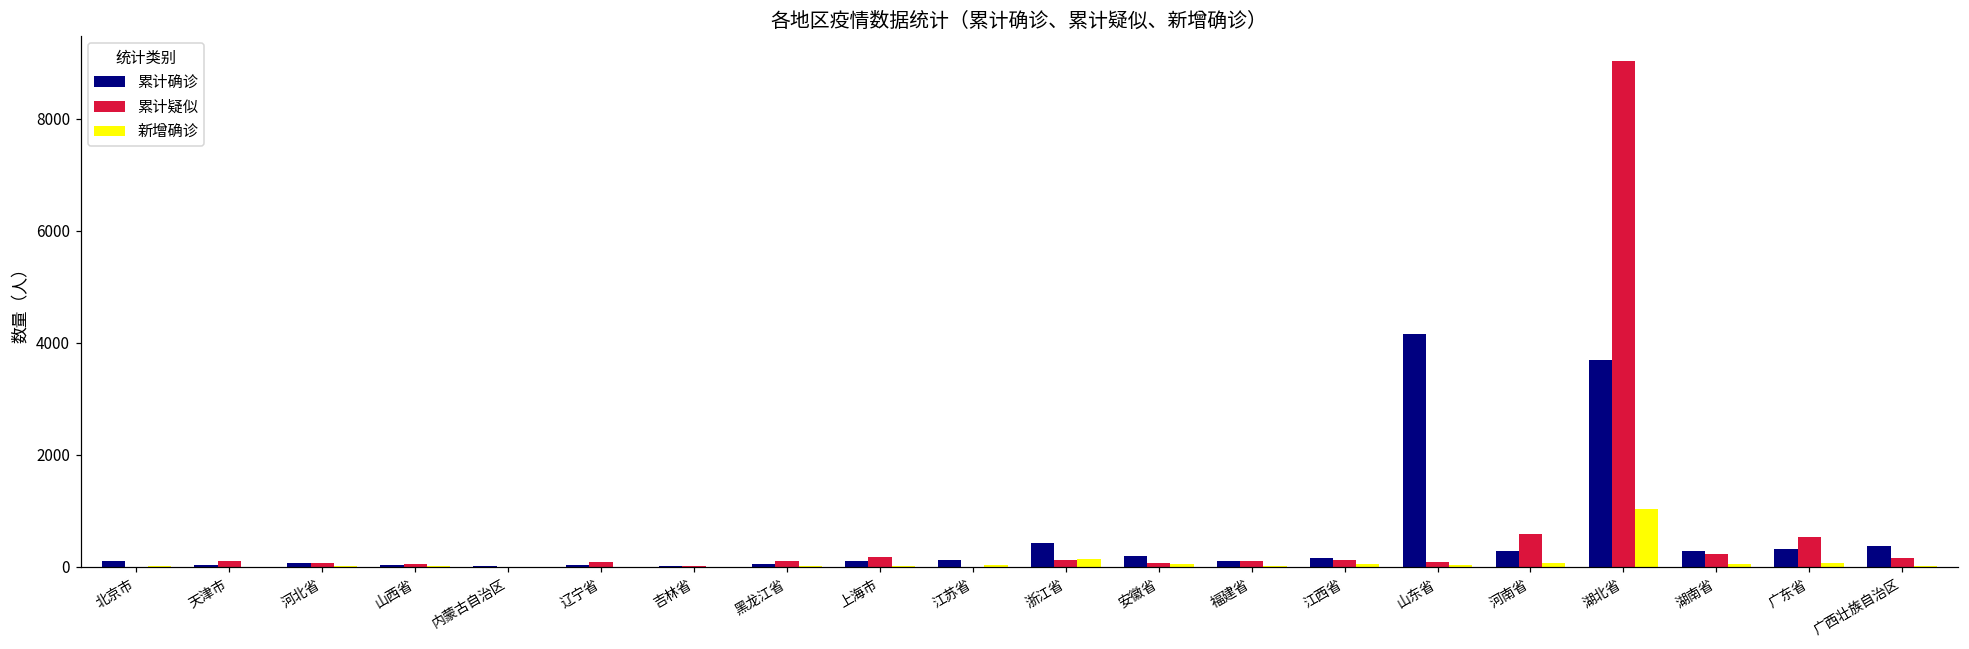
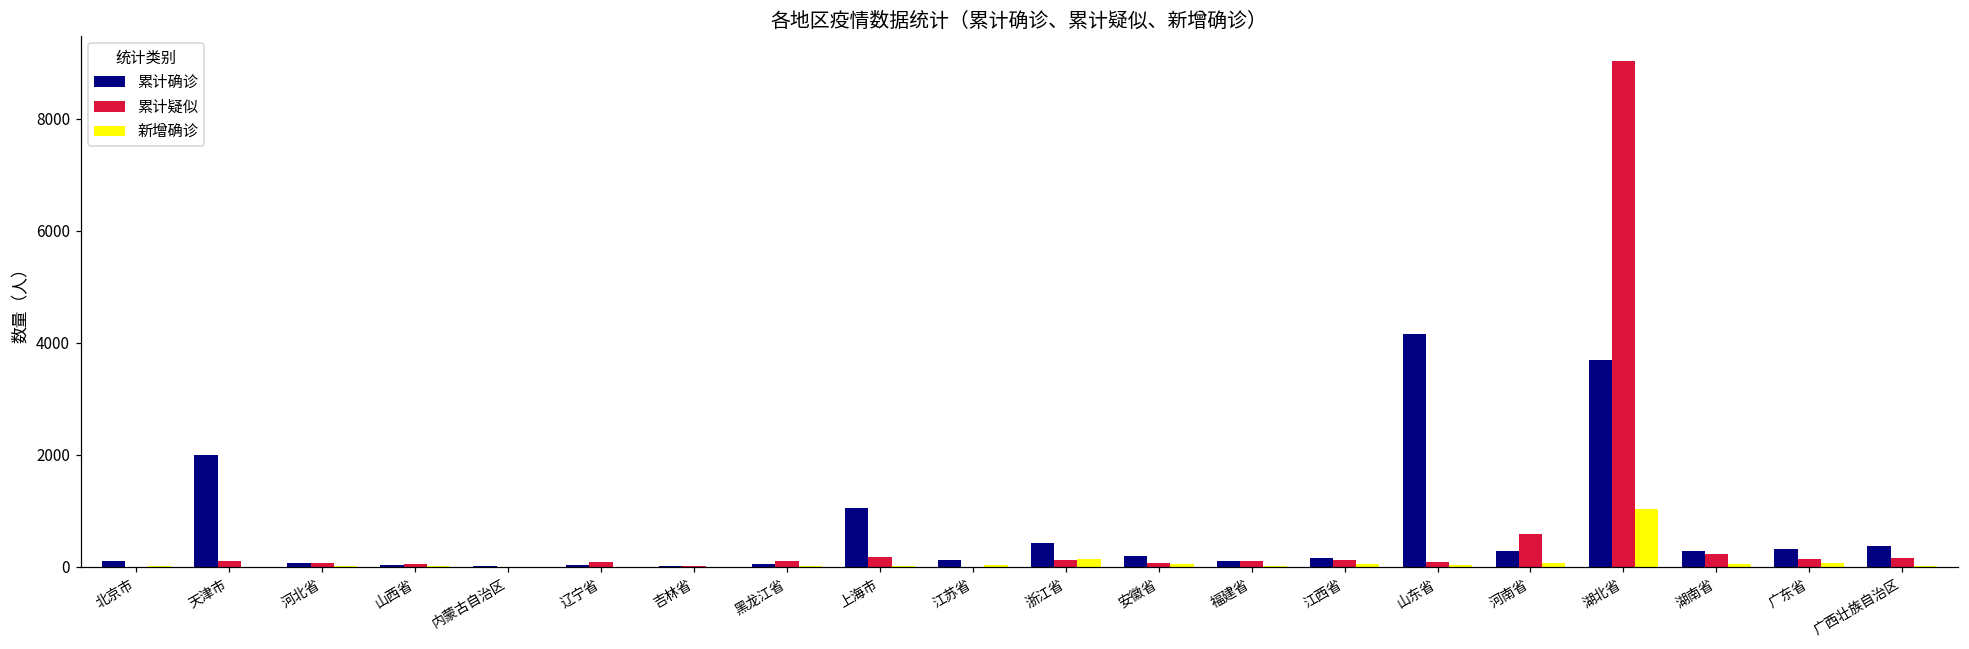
累计确诊, 天津市: 0 -> 2000
累计确诊, 上海市: 100 -> 1100
累计疑似, 广东省: 500 -> 100
